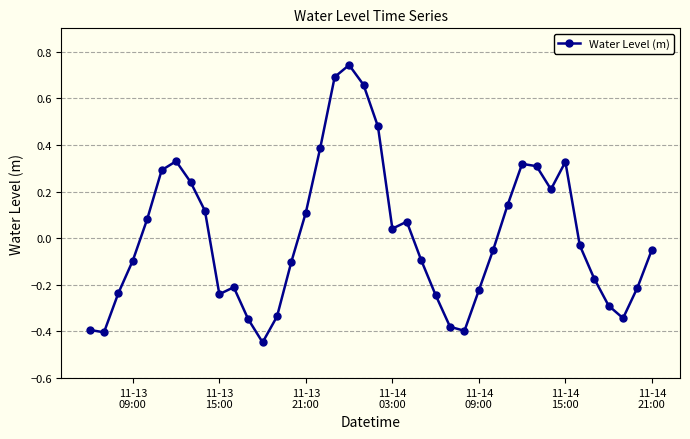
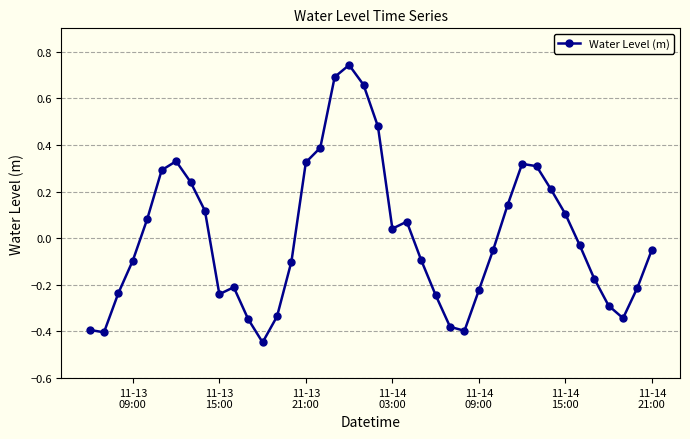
11-13 21:00: 0.11 -> 0.33
11-14 15:00: 0.33 -> 0.10
